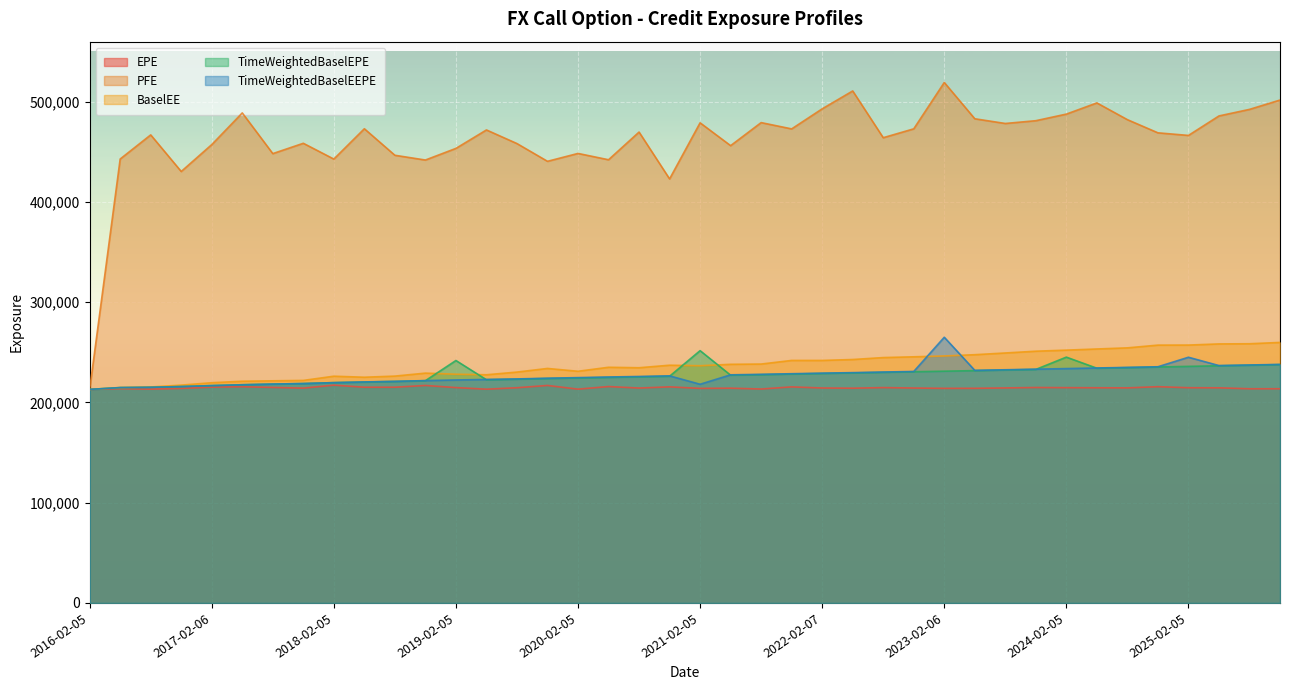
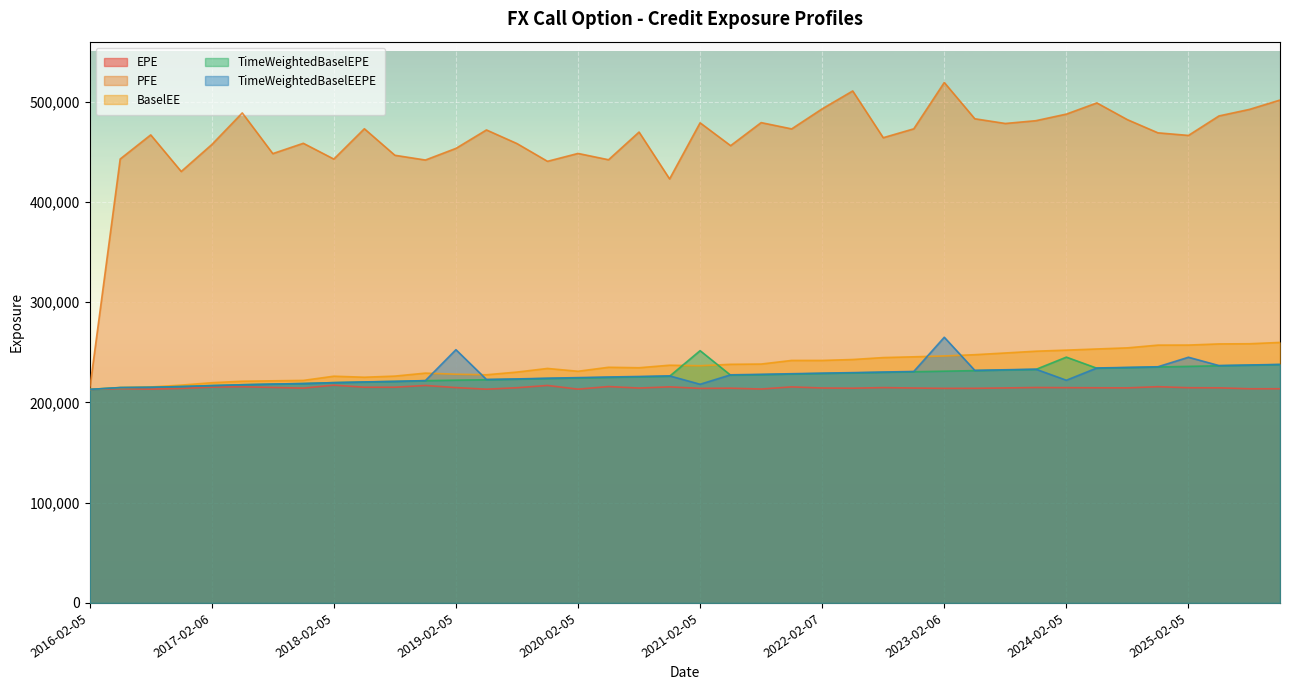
TimeWeightedBaselEPE, 2019-02-05: 242,000 -> 222,000
TimeWeightedBaselEEPE, 2019-02-05: 222,000 -> 253,000
TimeWeightedBaselEEPE, 2024-02-05: 234,000 -> 222,000
